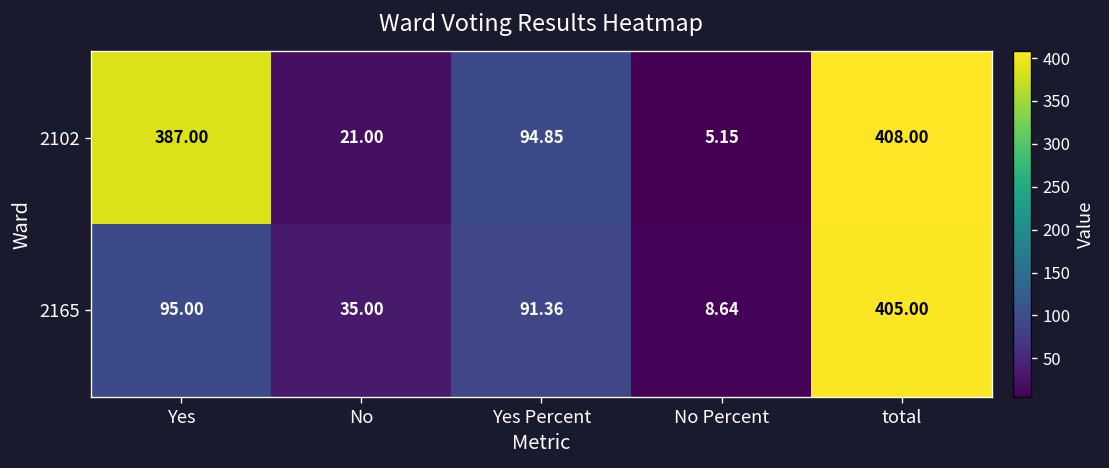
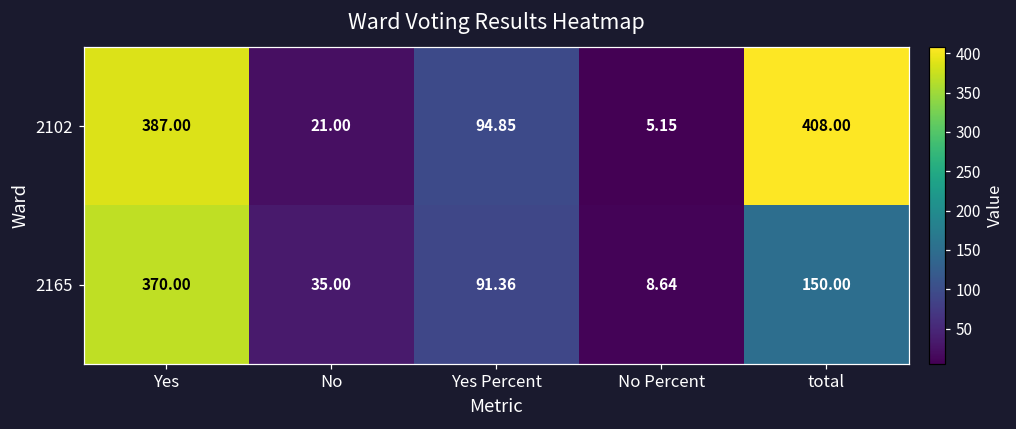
2165, Yes: 95.00 -> 370.00
2165, total: 405.00 -> 150.00
